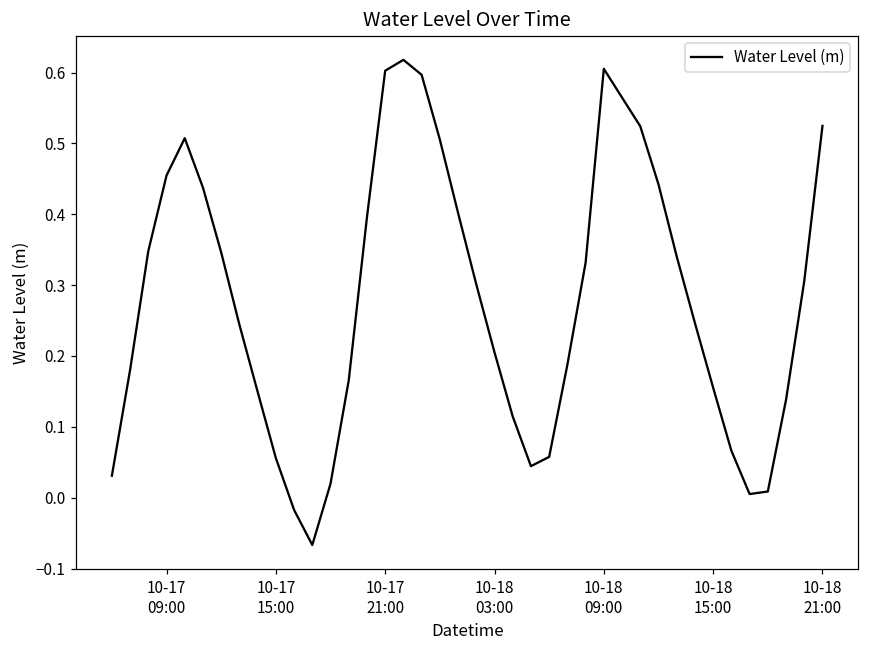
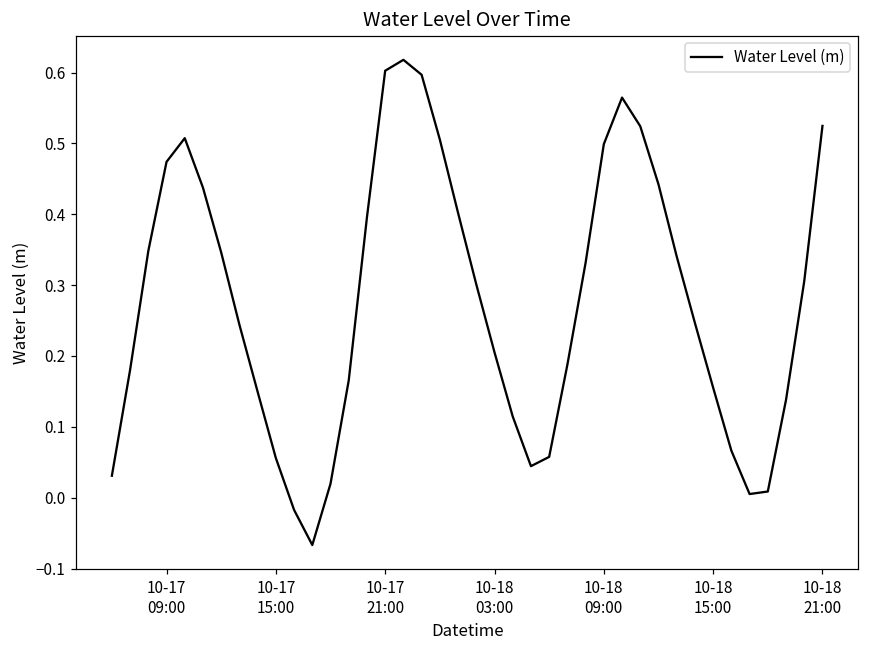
10-17 09:00: 0.45 -> 0.47
10-18 09:00: 0.61 -> 0.50
